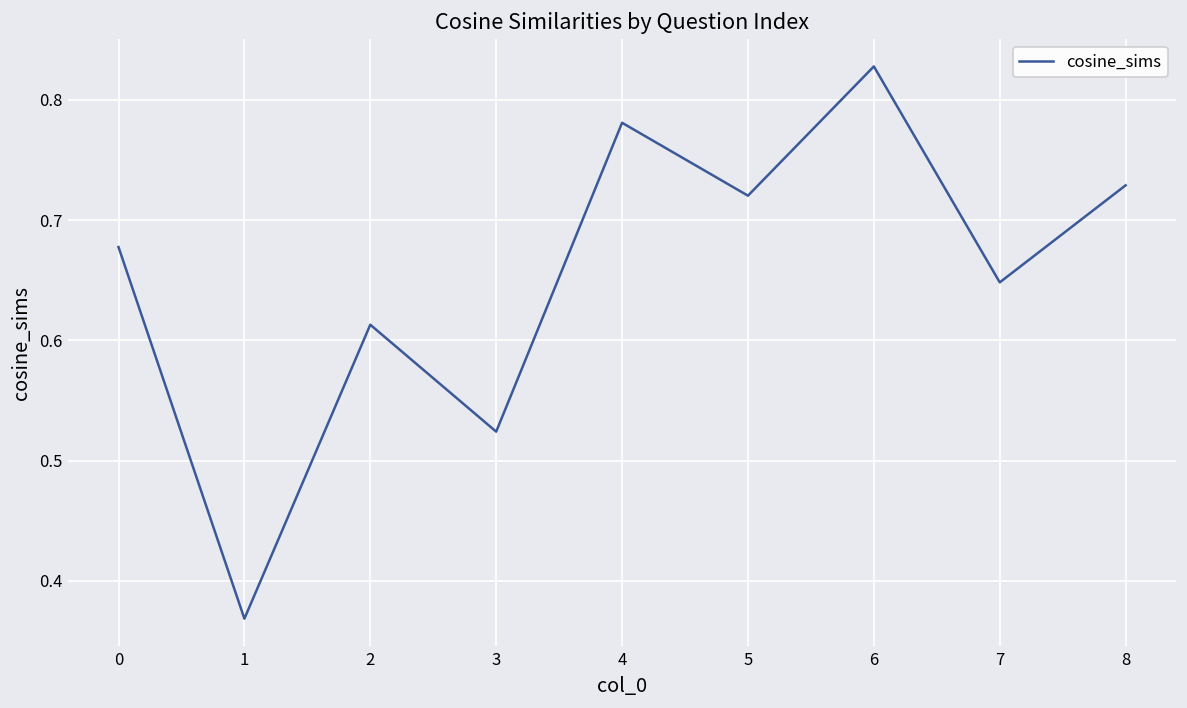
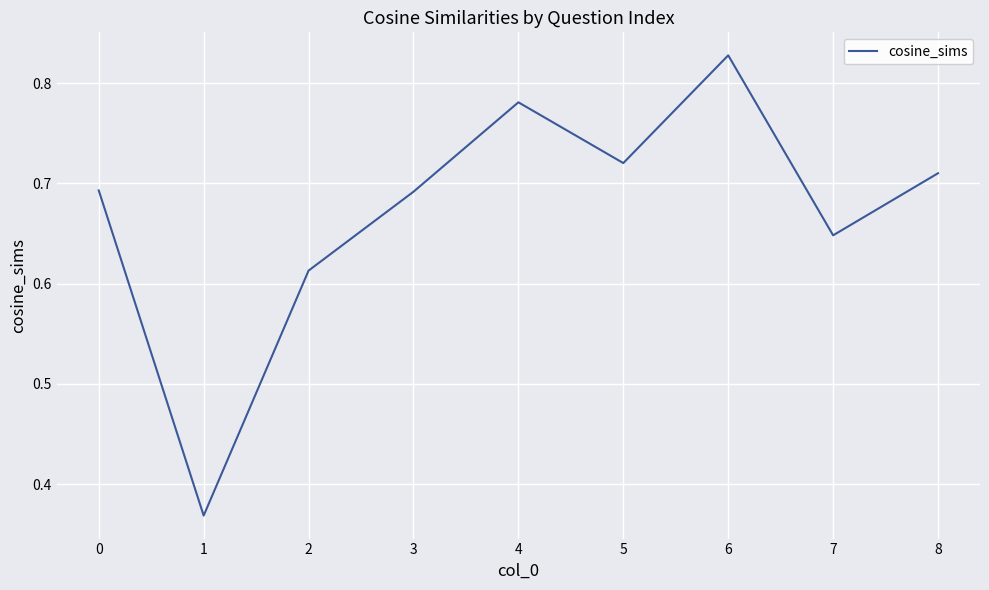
0: 0.678 -> 0.693
3: 0.524 -> 0.692
8: 0.729 -> 0.710
